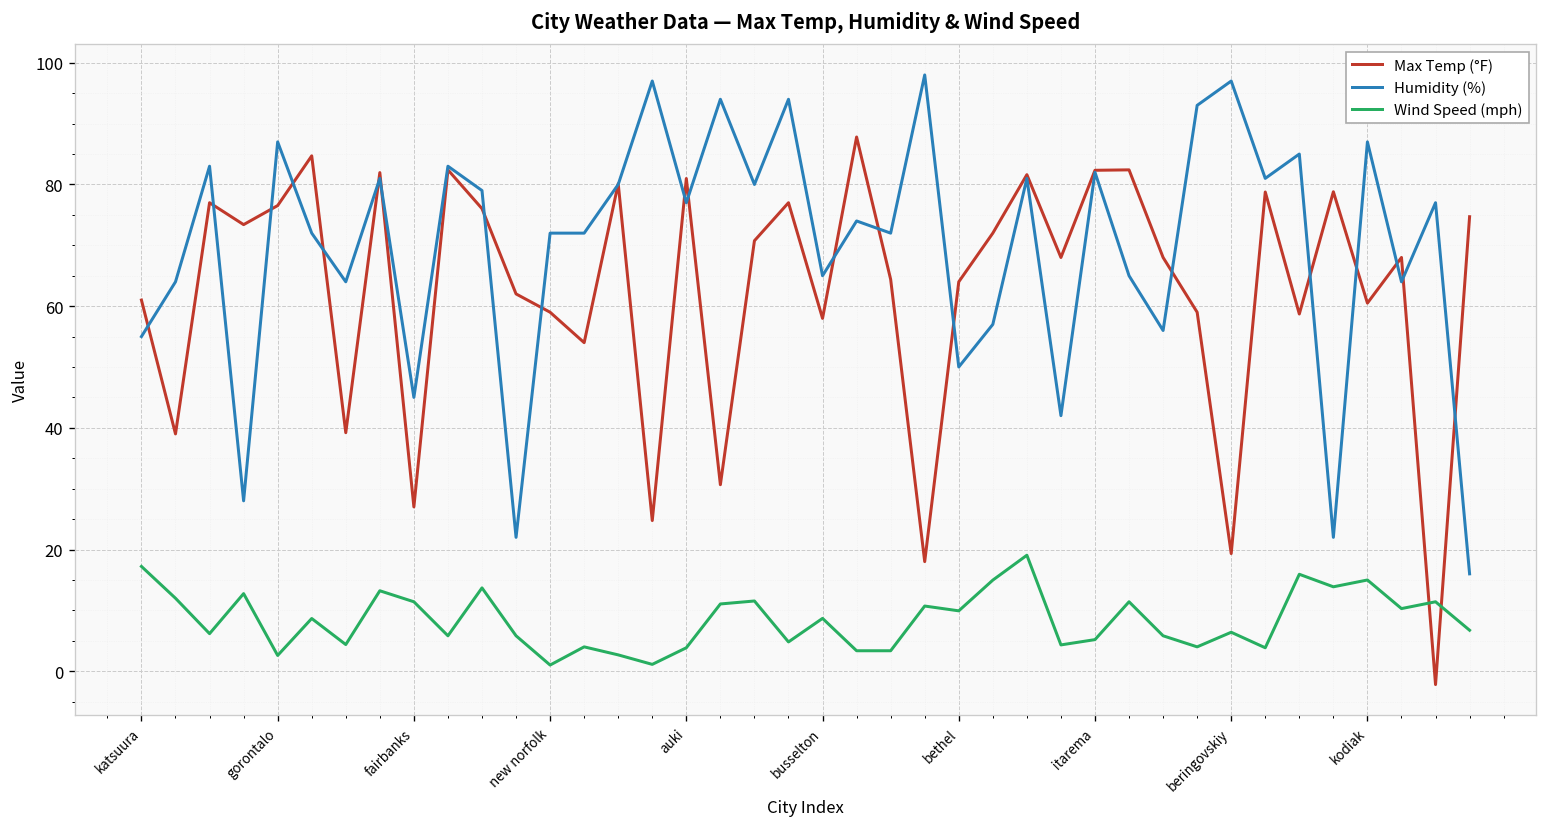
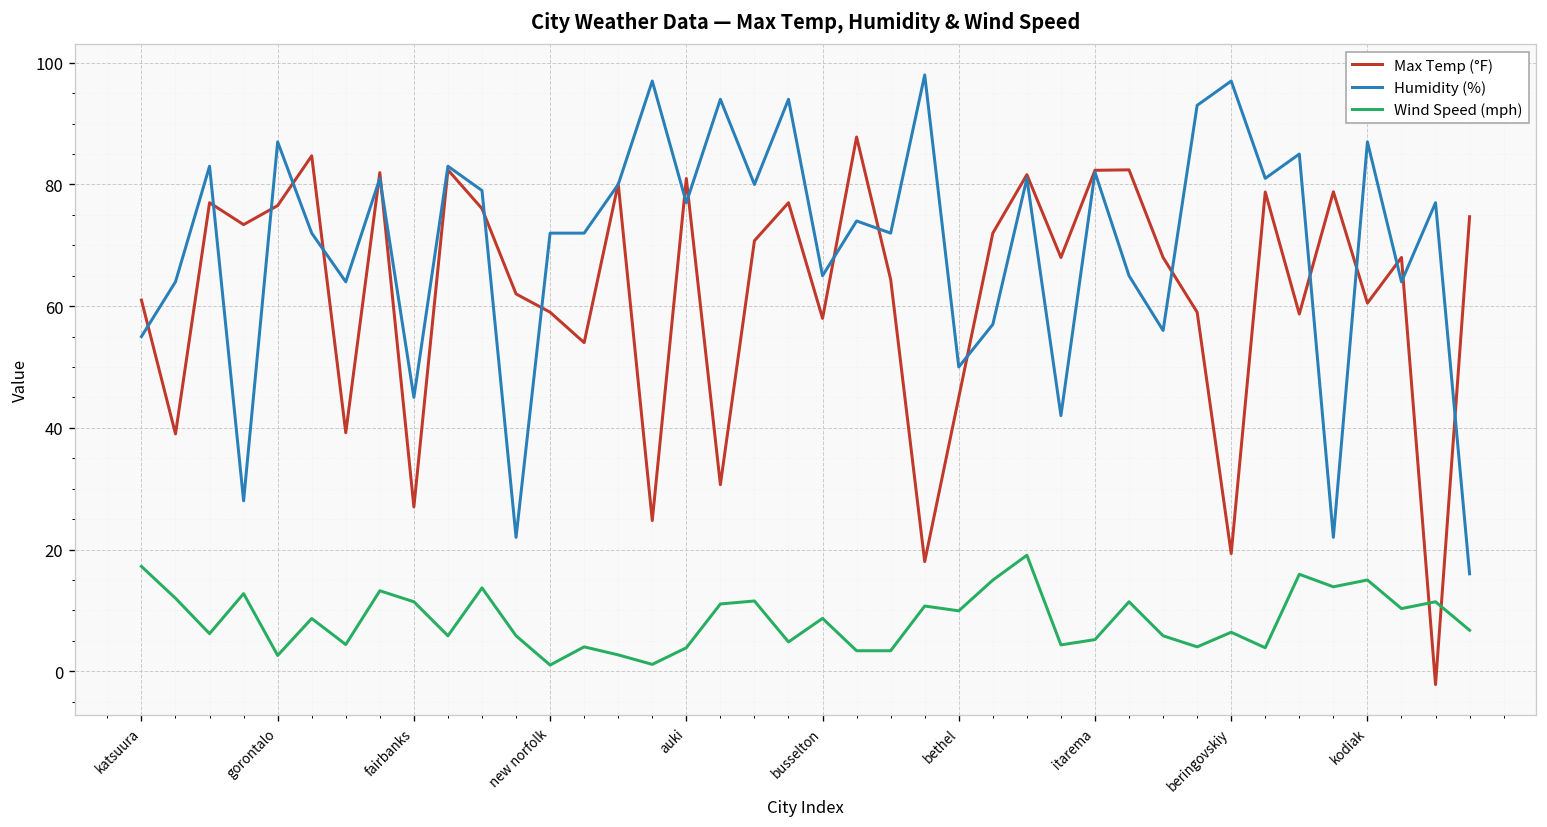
Max Temp (°F), bethel: 64 -> 45
